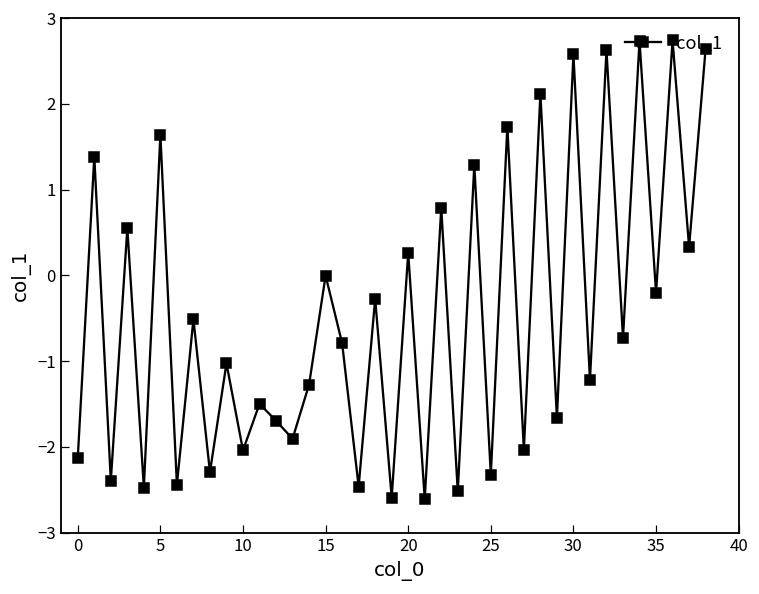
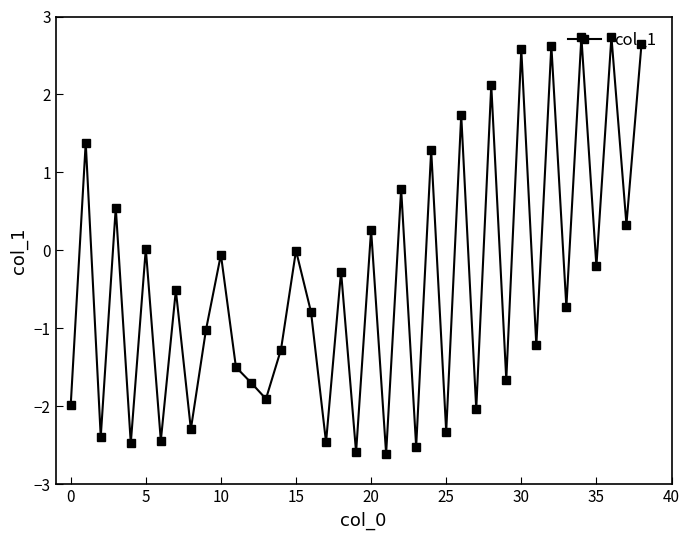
0: -2.1 -> -2.0
5: 1.6 -> 0.0
10: -2.0 -> -0.1
